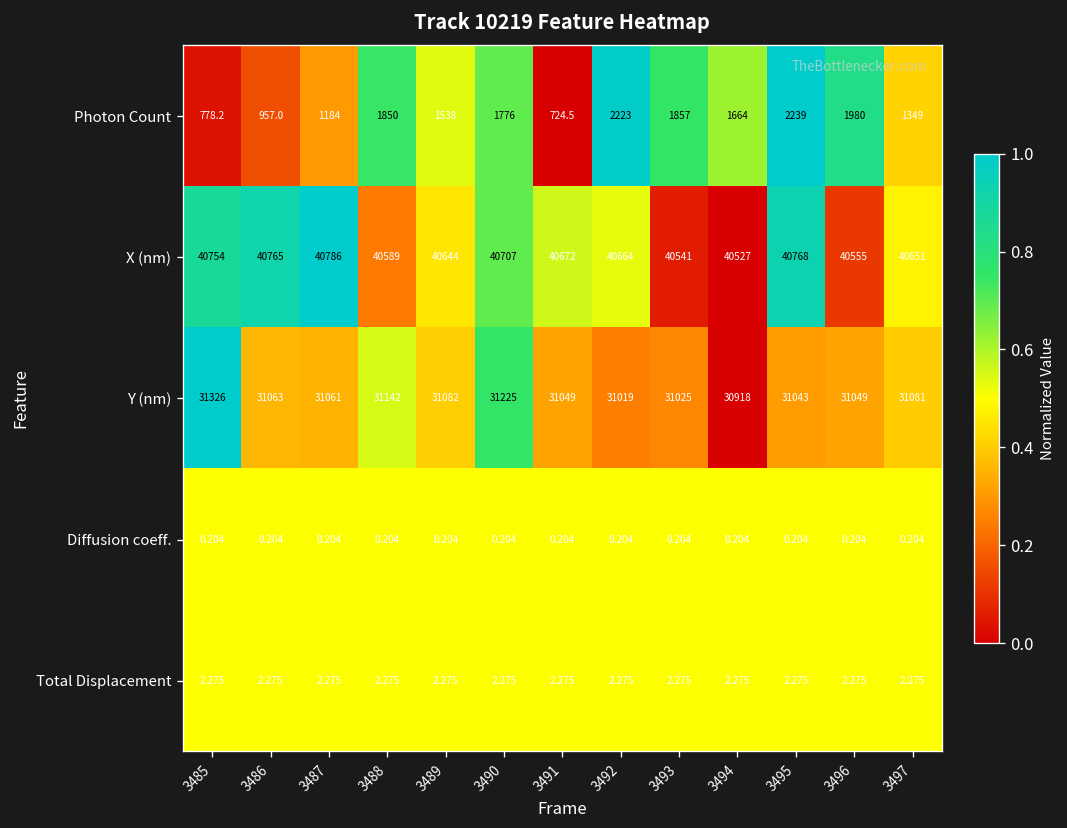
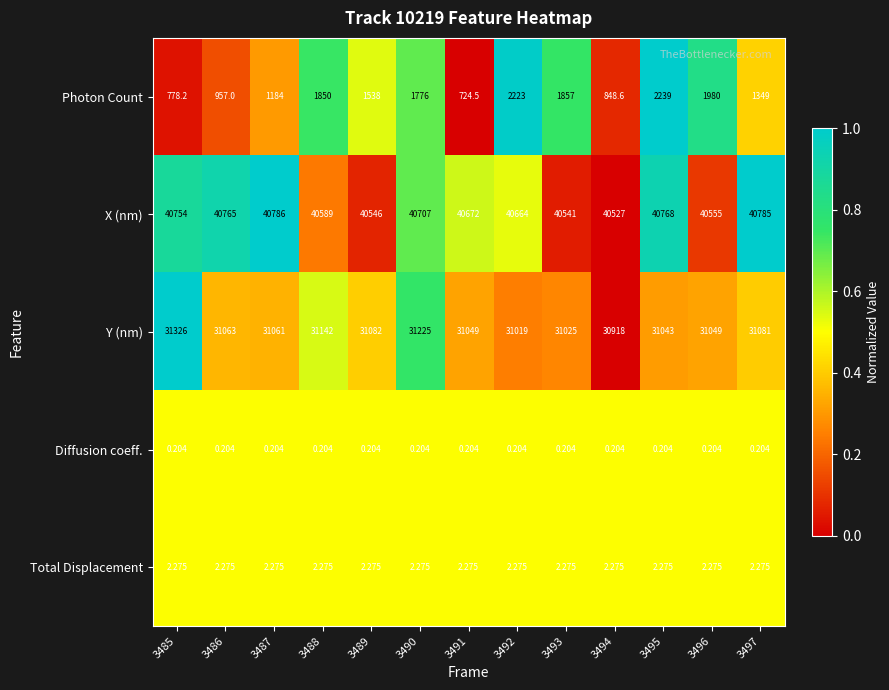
Photon Count, 3494: 1664 -> 848.6
X (nm), 3489: 40644 -> 40546
X (nm), 3497: 40651 -> 40785
